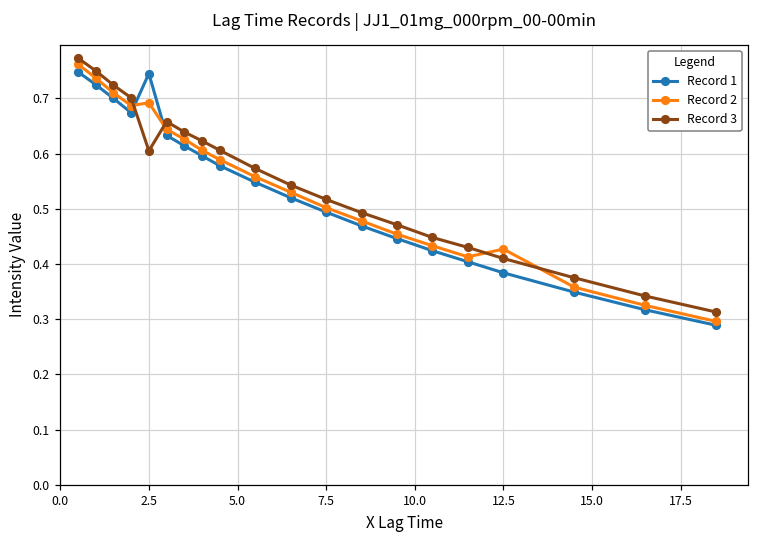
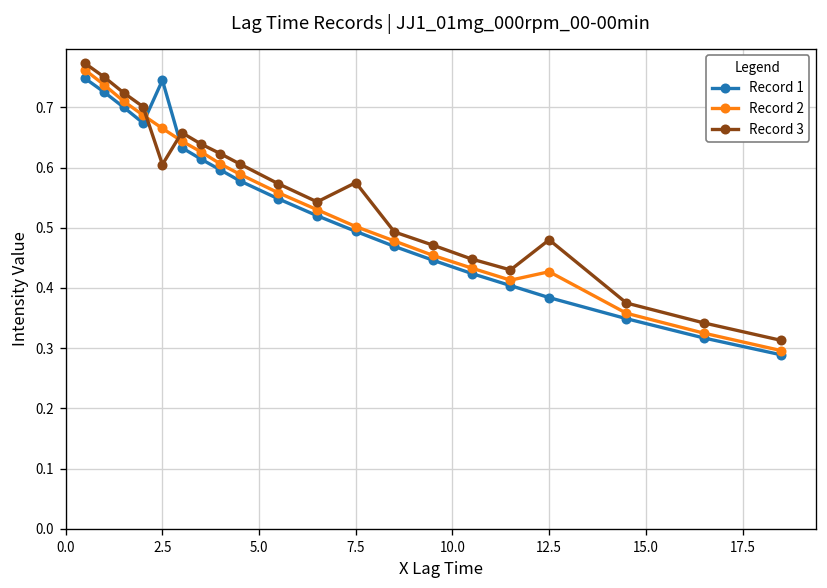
Record 2, 2.5: 0.69 -> 0.67
Record 3, 7.5: 0.52 -> 0.58
Record 3, 12.5: 0.41 -> 0.48
